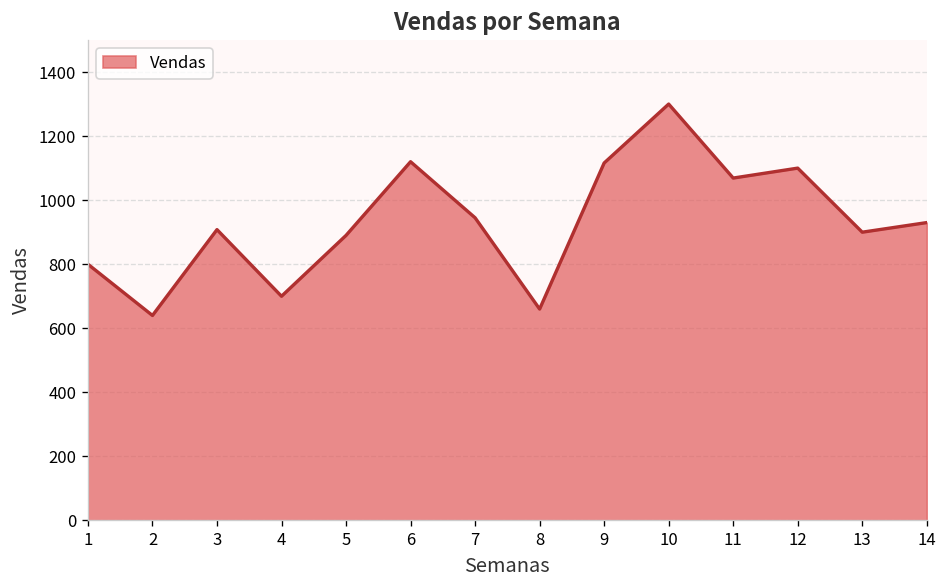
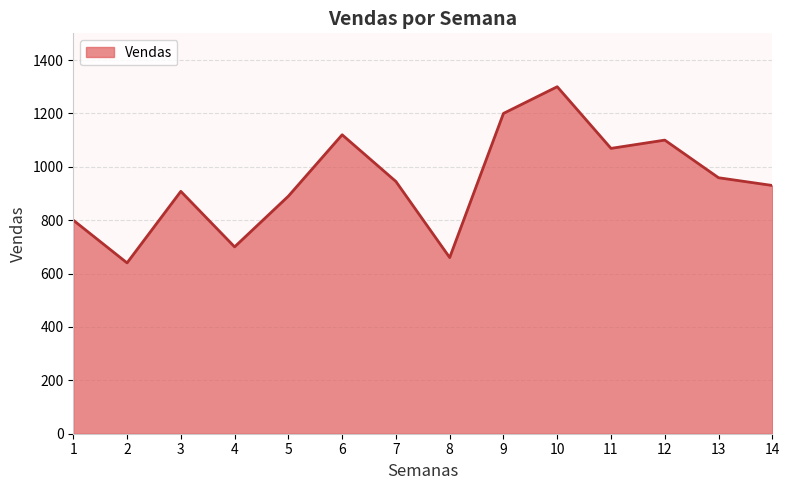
9: 1120 -> 1200
13: 900 -> 960
